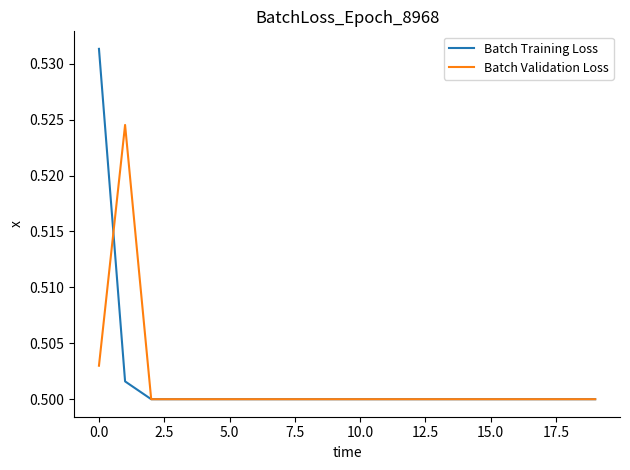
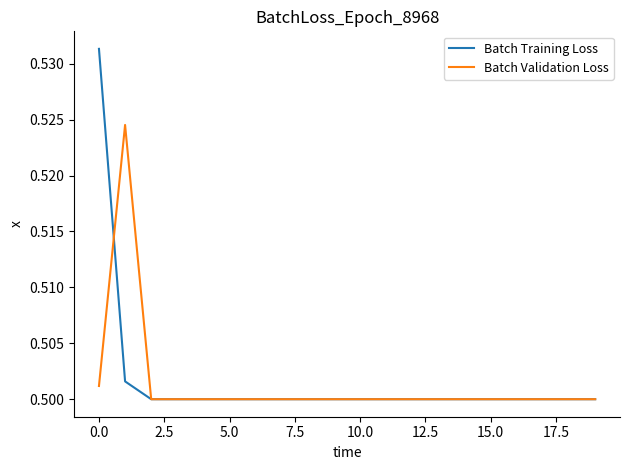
Batch Validation Loss, 0.0: 0.5030 -> 0.5012
